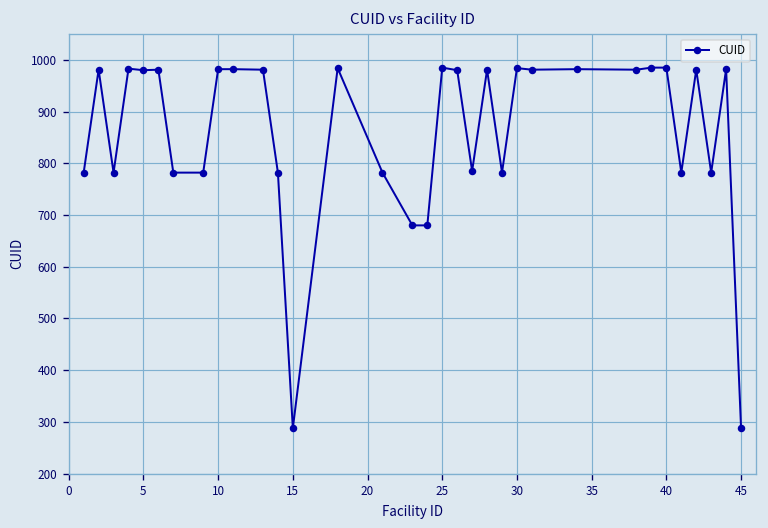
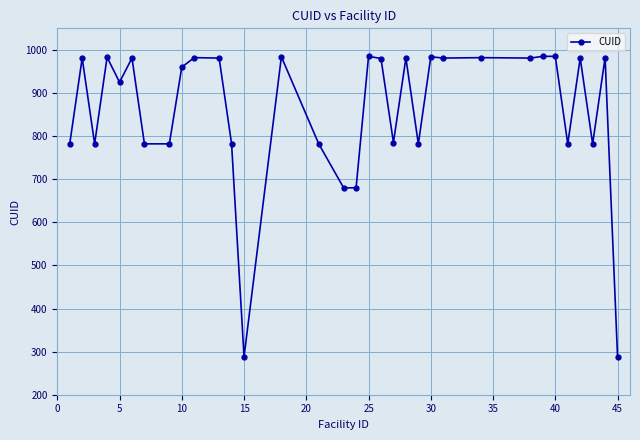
5: 980 -> 930
10: 980 -> 960
